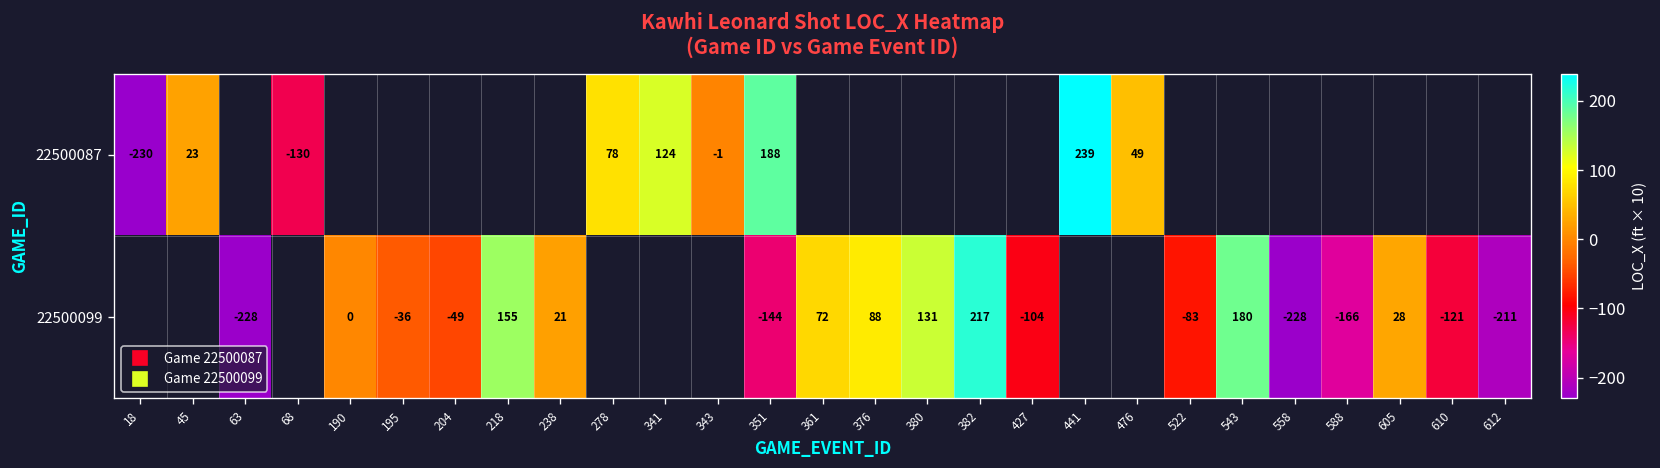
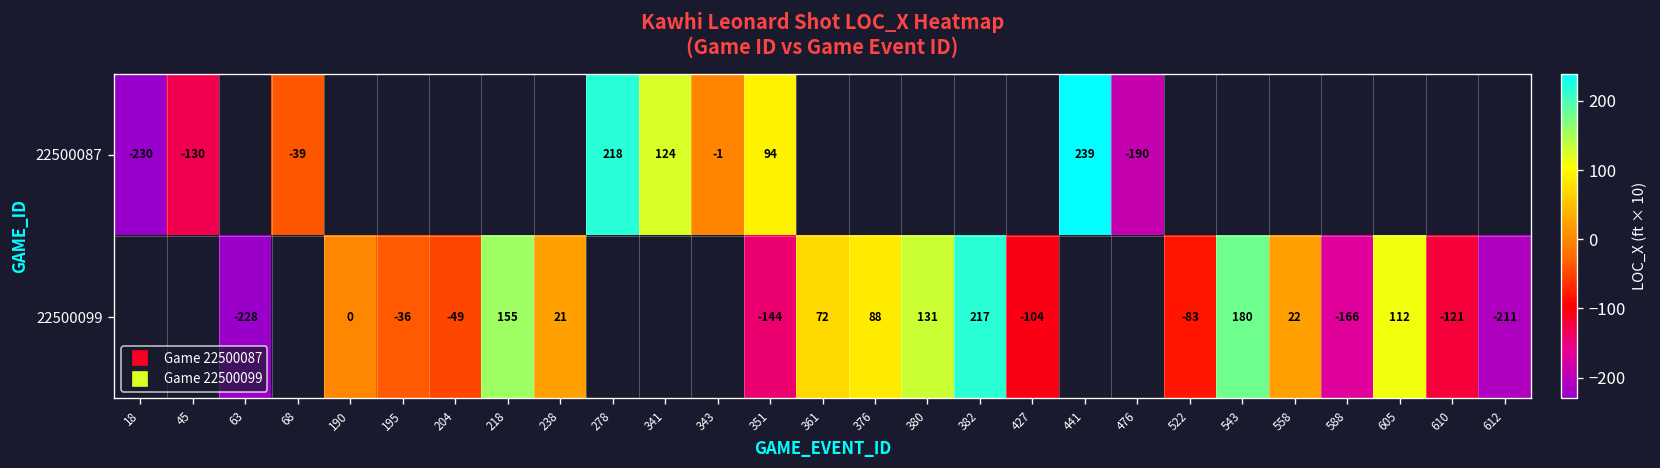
22500087, 45: 23 -> -130
22500087, 68: -130 -> -39
22500087, 278: 78 -> 218
22500087, 351: 188 -> 94
22500087, 476: 49 -> -190
22500099, 558: -228 -> 22
22500099, 605: 28 -> 112
